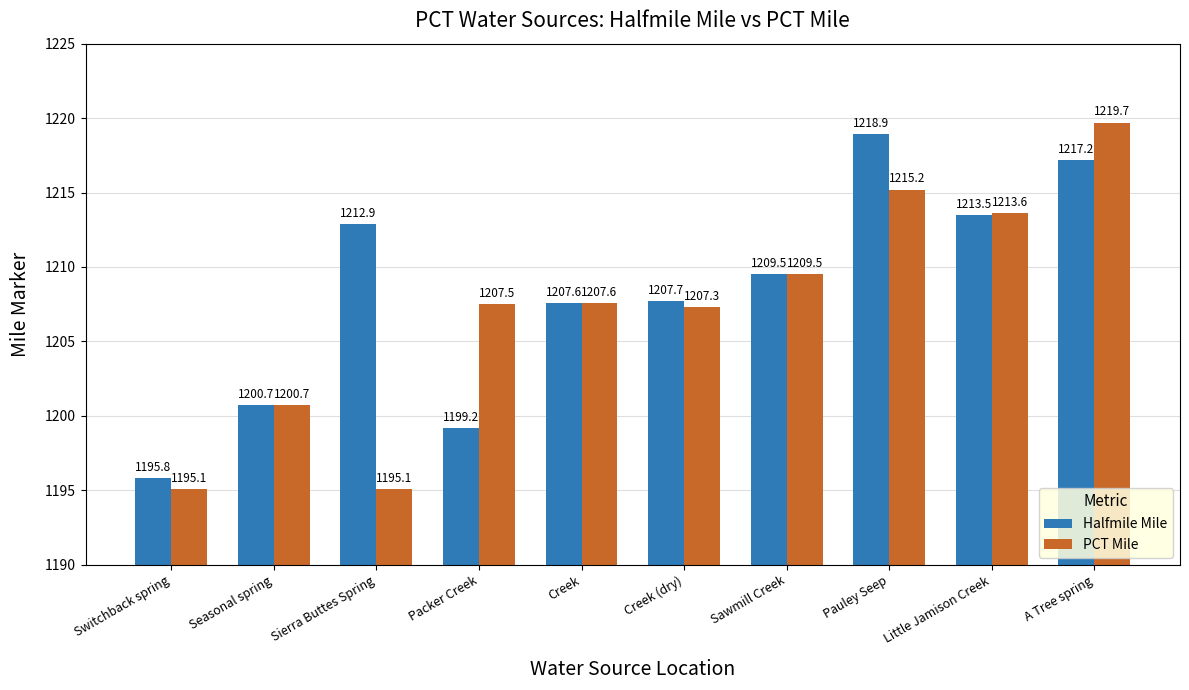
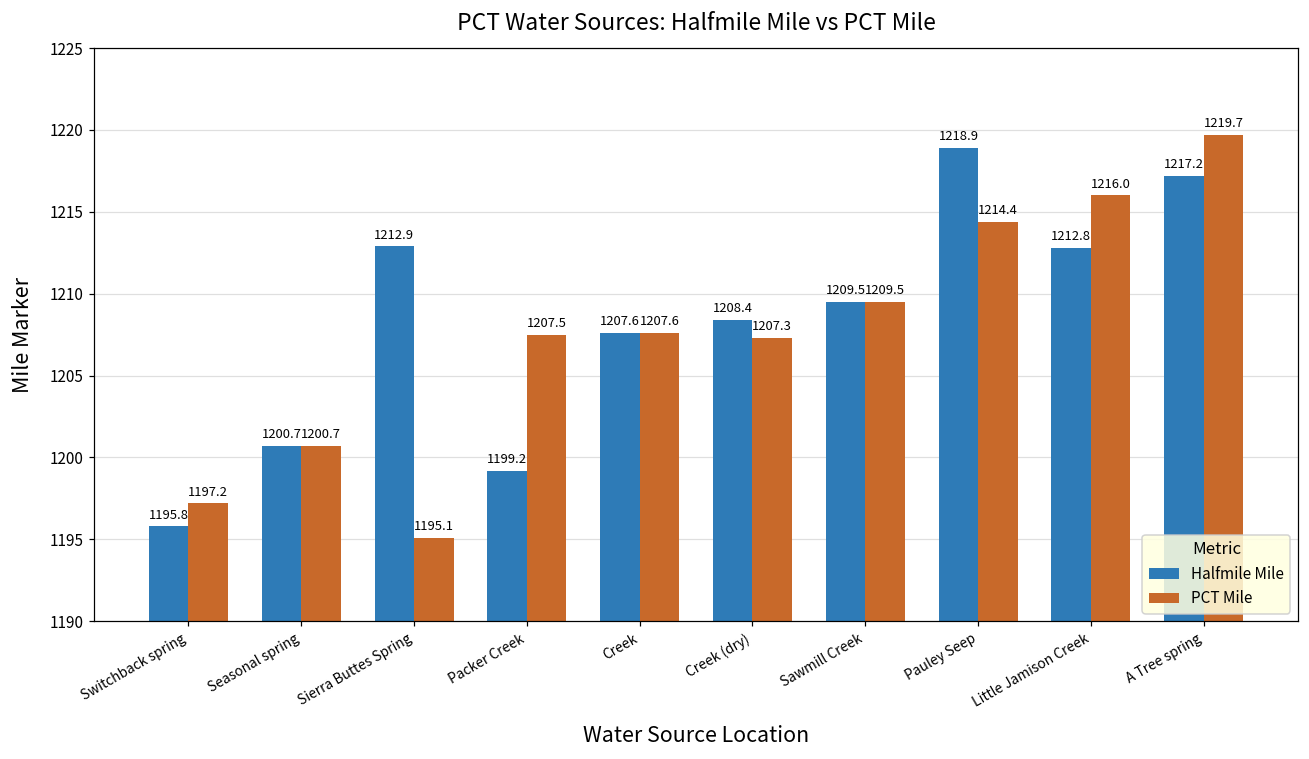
PCT Mile, Switchback spring: 1195.1 -> 1197.2
Halfmile Mile, Creek (dry): 1207.7 -> 1208.4
PCT Mile, Pauley Seep: 1215.2 -> 1214.4
Halfmile Mile, Little Jamison Creek: 1213.5 -> 1212.8
PCT Mile, Little Jamison Creek: 1213.6 -> 1216.0
